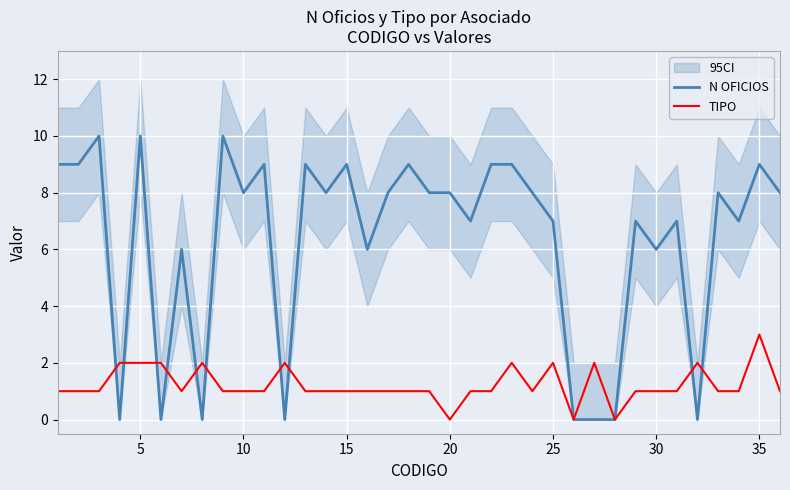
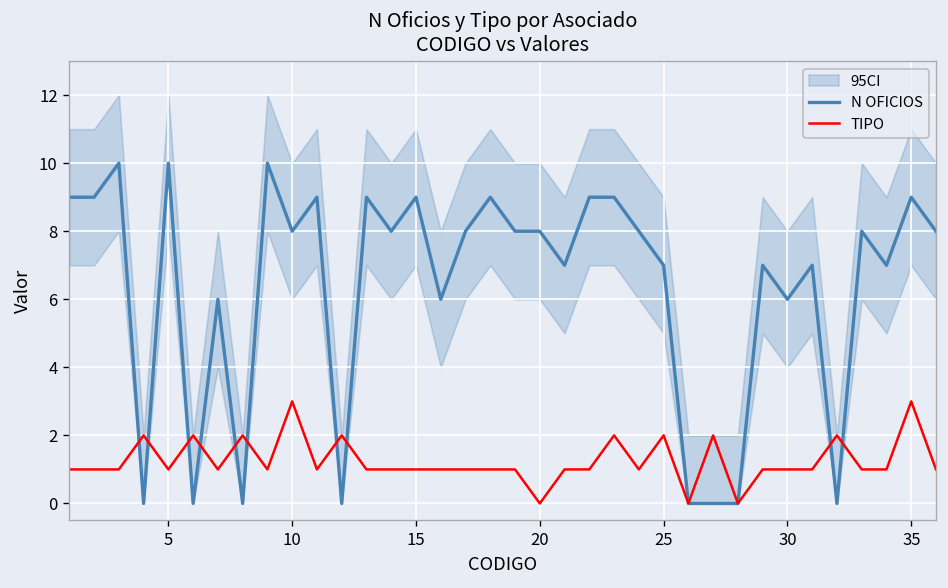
TIPO, 5: 2 -> 1
TIPO, 10: 1 -> 3
